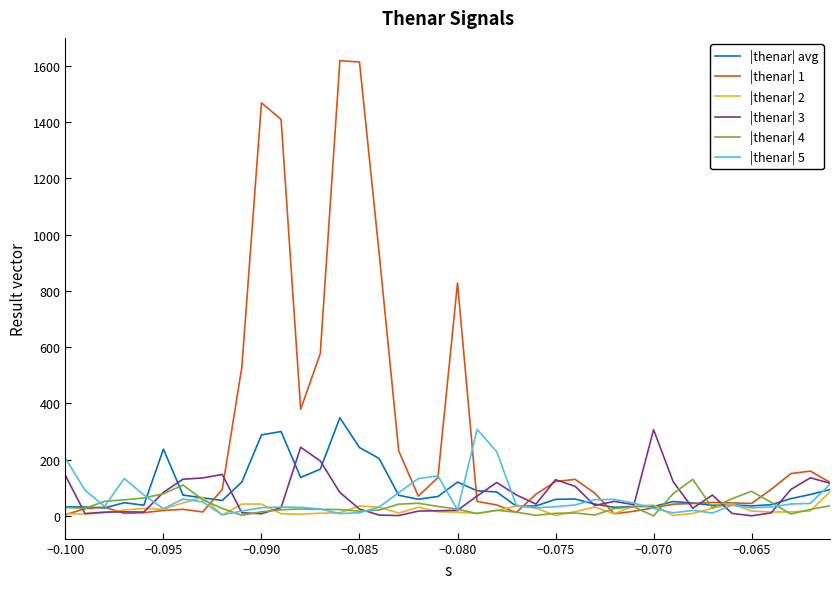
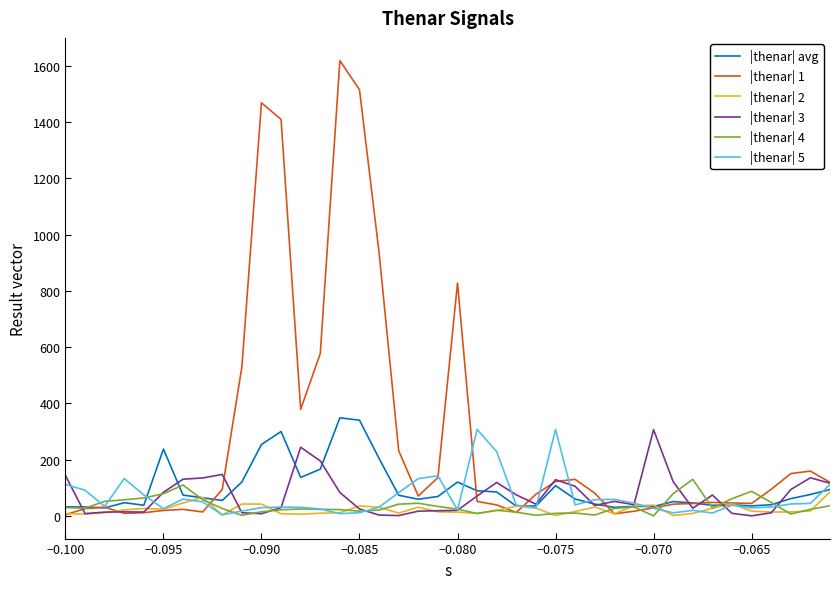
|thenar| 5, −0.100: 200 -> 110
|thenar| avg, −0.090: 290 -> 250
|thenar| avg, −0.085: 240 -> 340
|thenar| 1, −0.085: 1610 -> 1520
|thenar| avg, −0.075: 60 -> 110
|thenar| 5, −0.075: 30 -> 310
